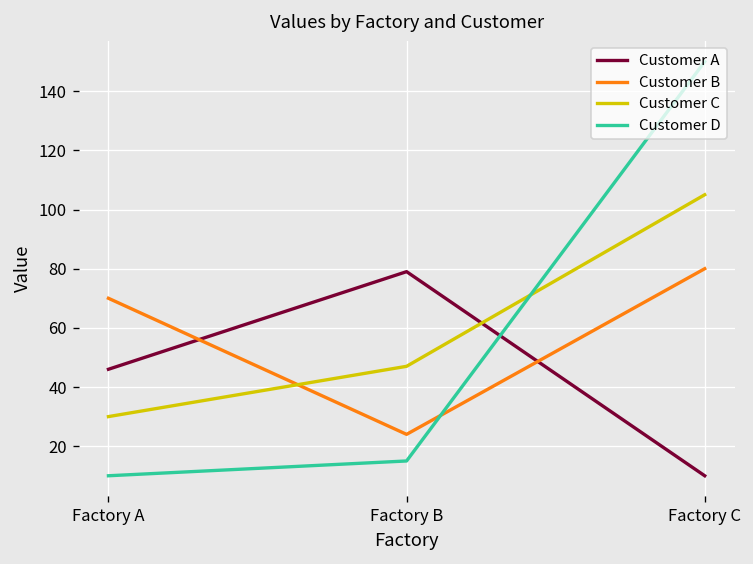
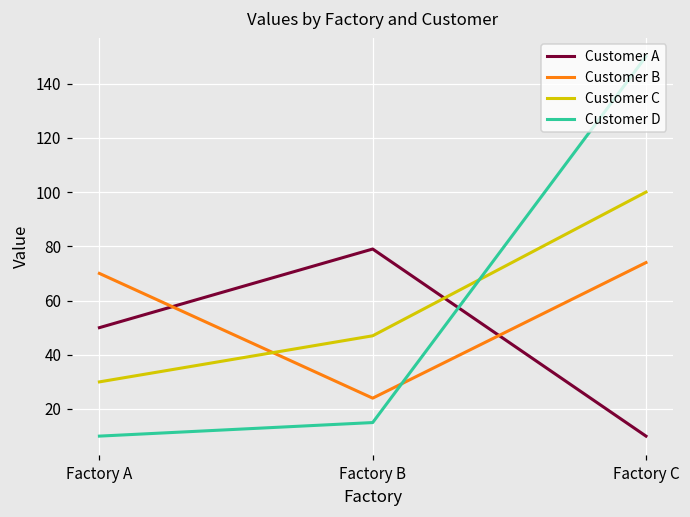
Customer A, Factory A: 46 -> 50
Customer B, Factory C: 80 -> 74
Customer C, Factory C: 105 -> 100
